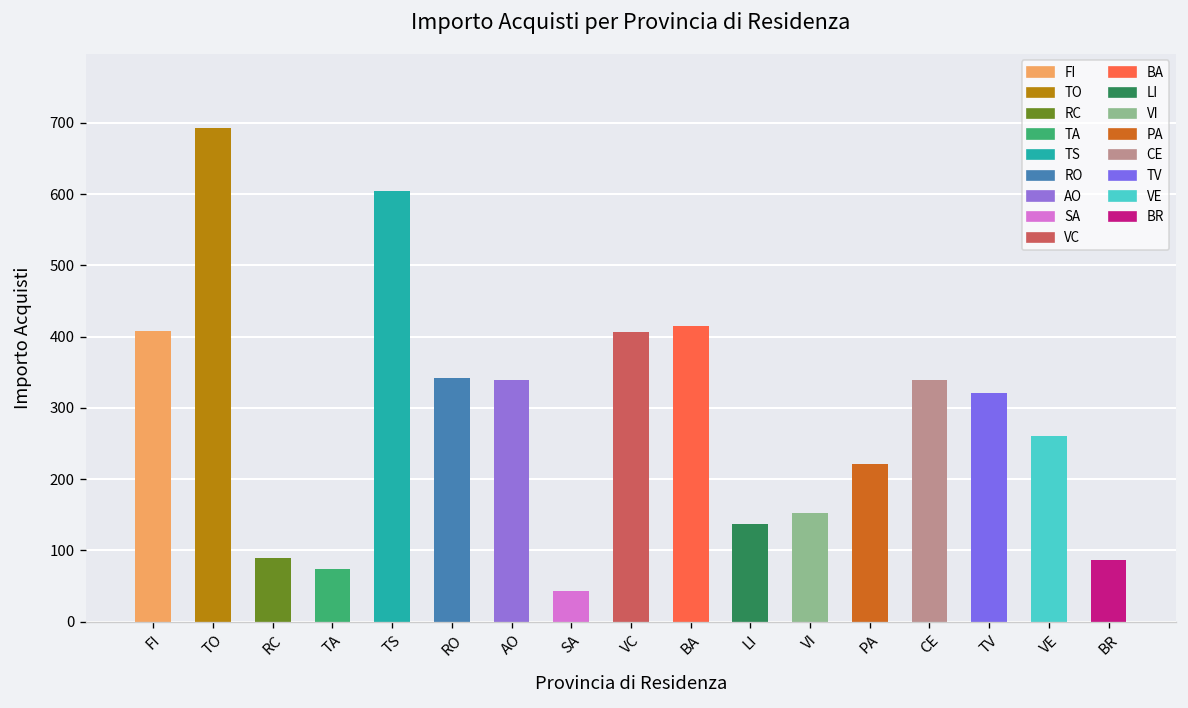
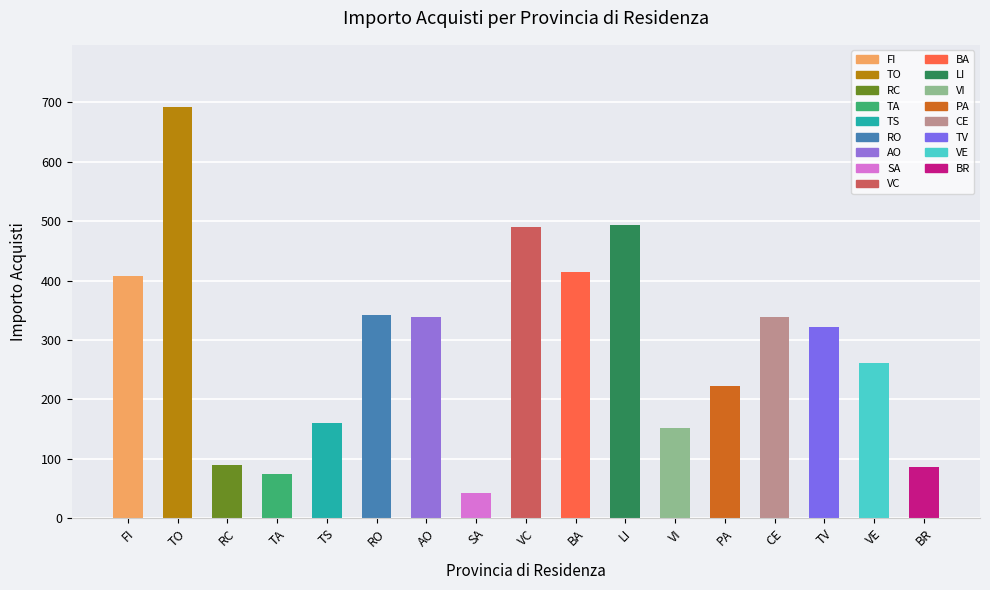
TS: 600 -> 160
VC: 410 -> 490
LI: 140 -> 490
